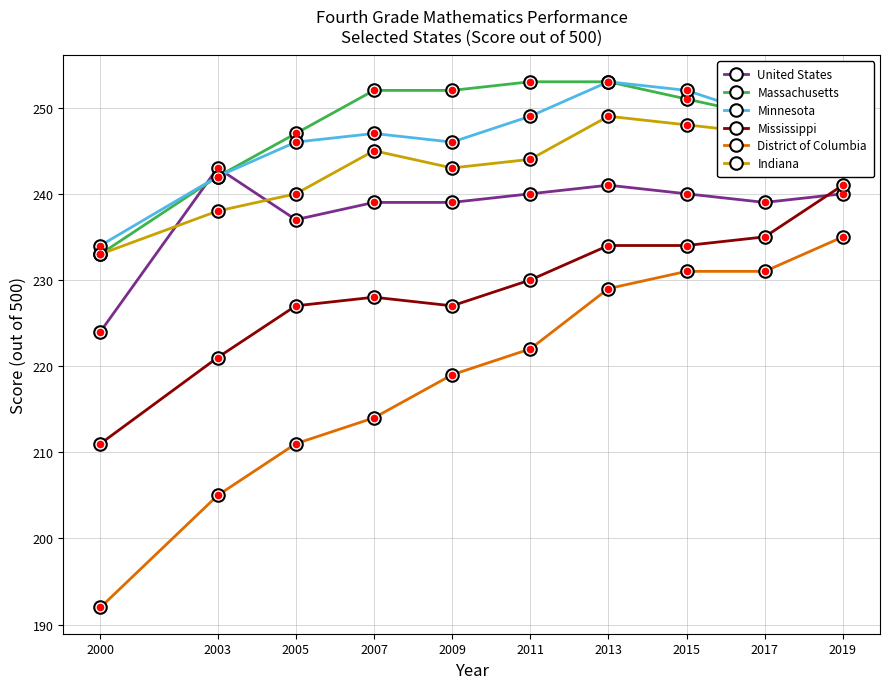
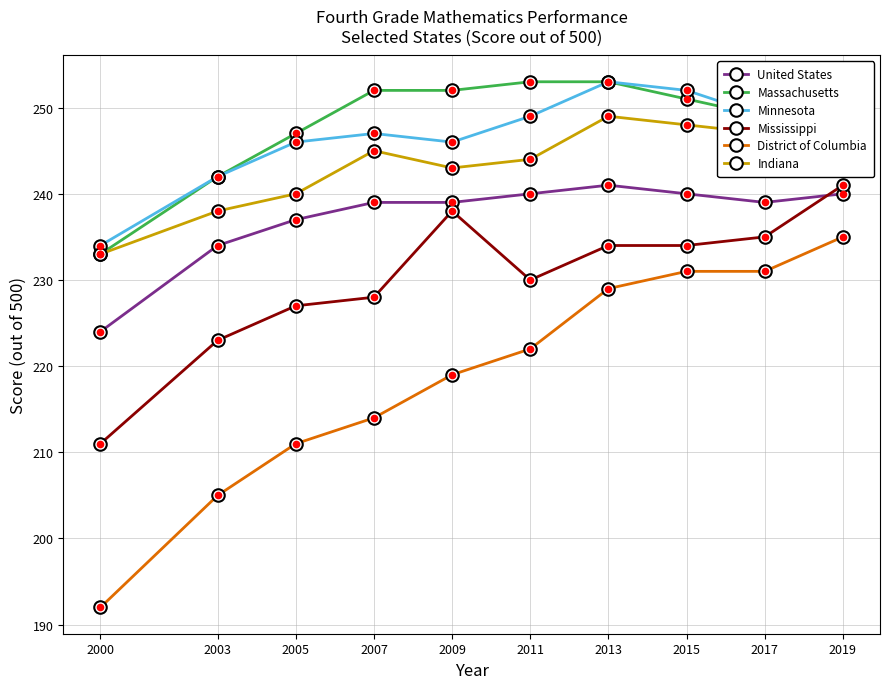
United States, 2003: 243 -> 234
Mississippi, 2003: 221 -> 223
Mississippi, 2009: 227 -> 238
